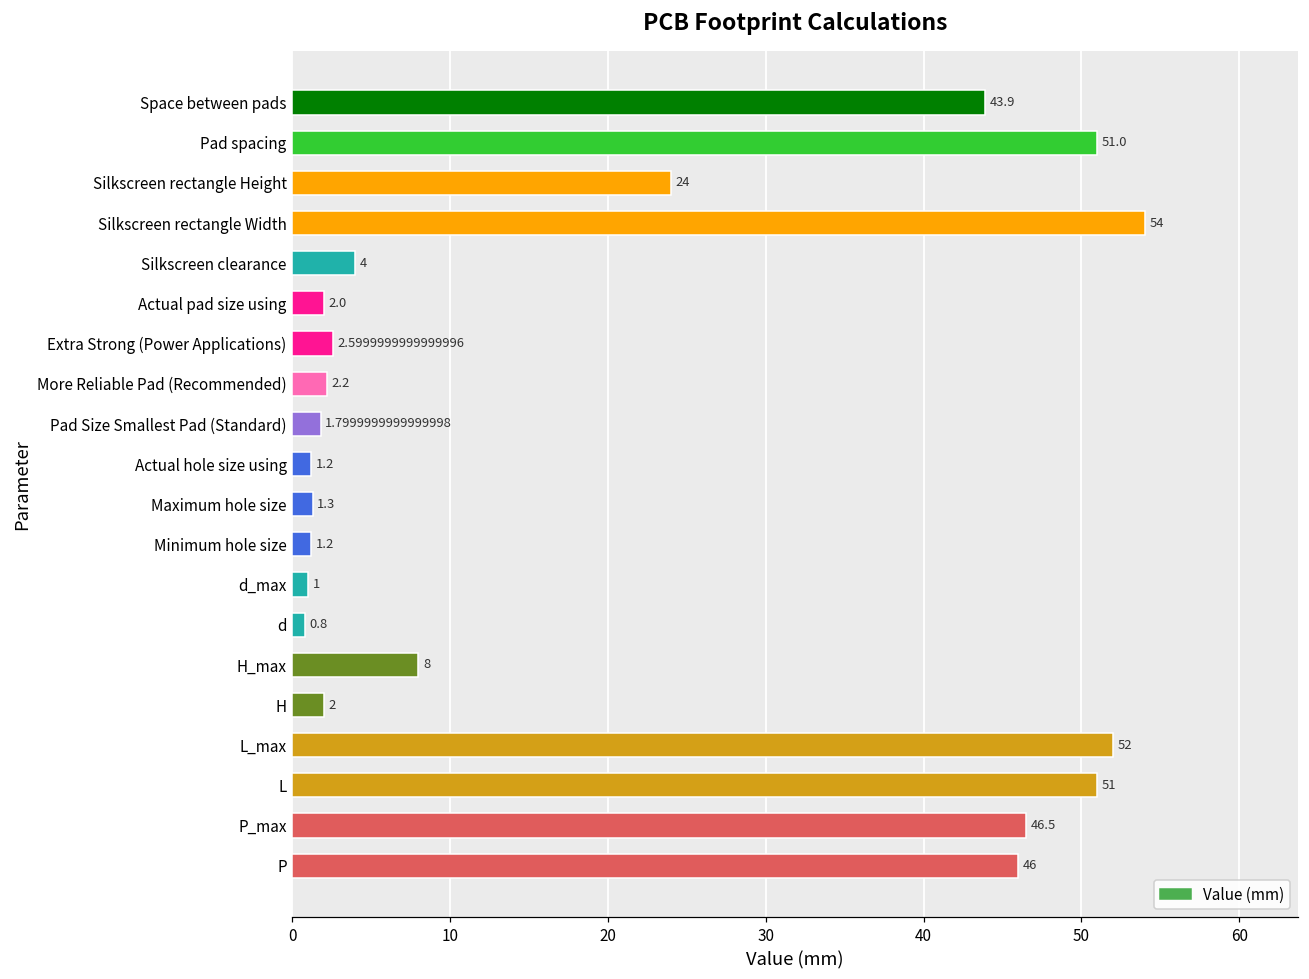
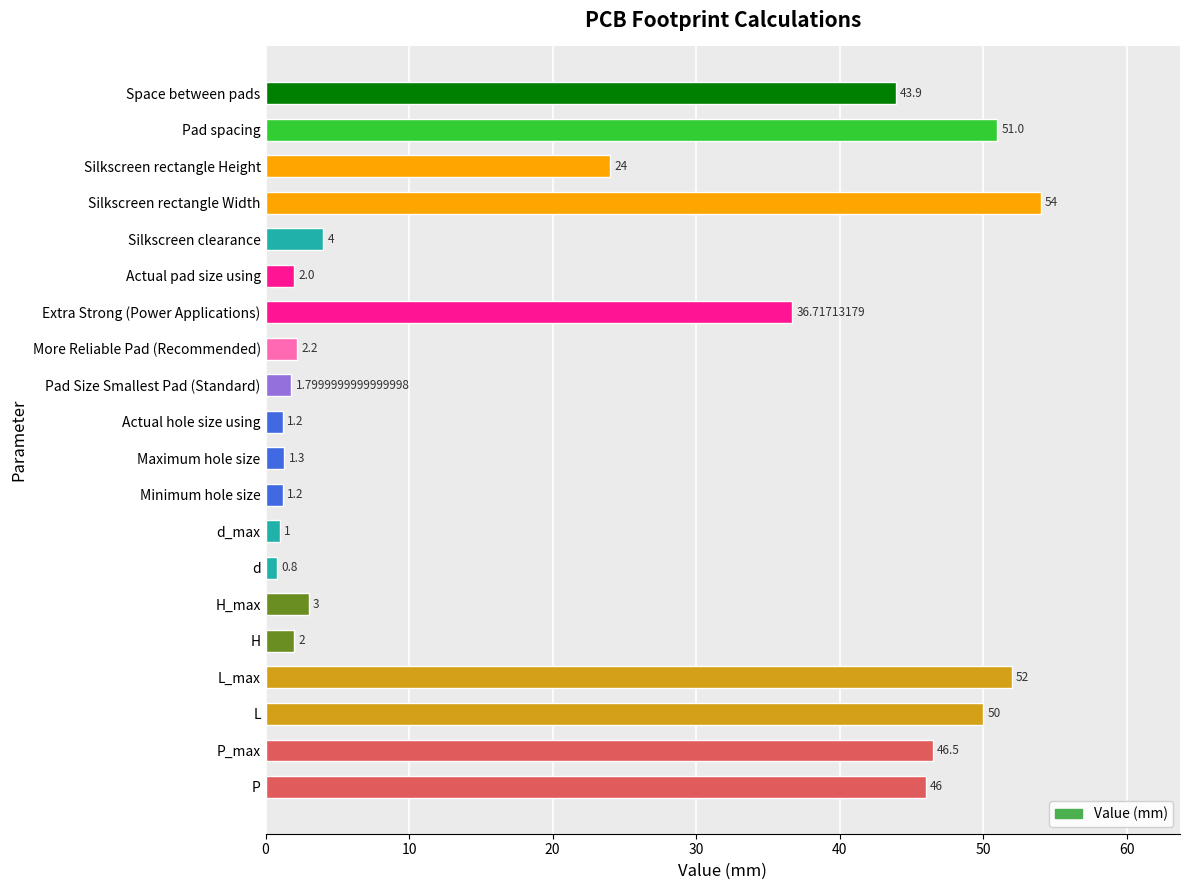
Extra Strong (Power Applications): 2.5999999999999996 -> 36.71713179
H_max: 8 -> 3
L: 51 -> 50
